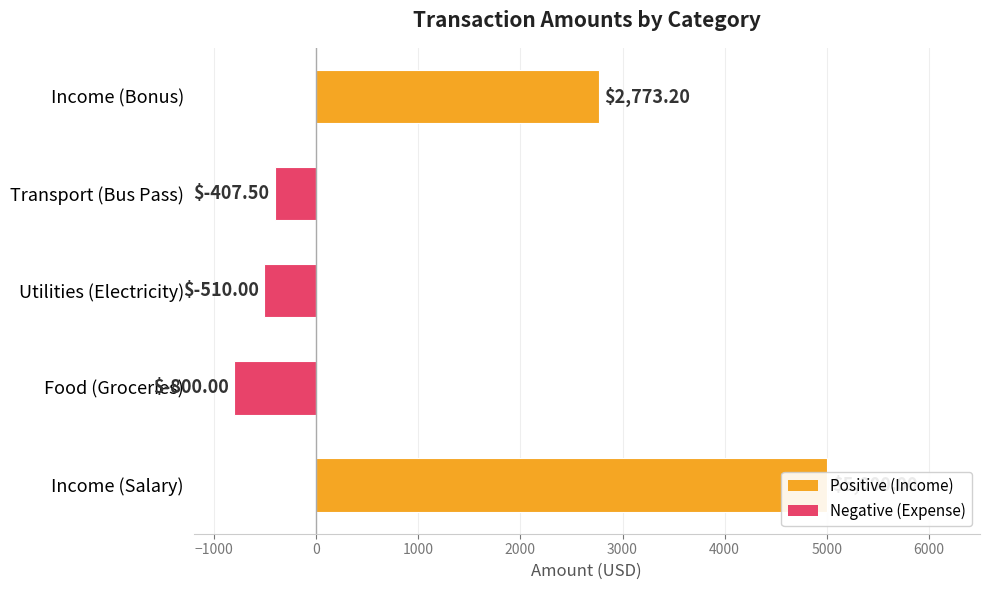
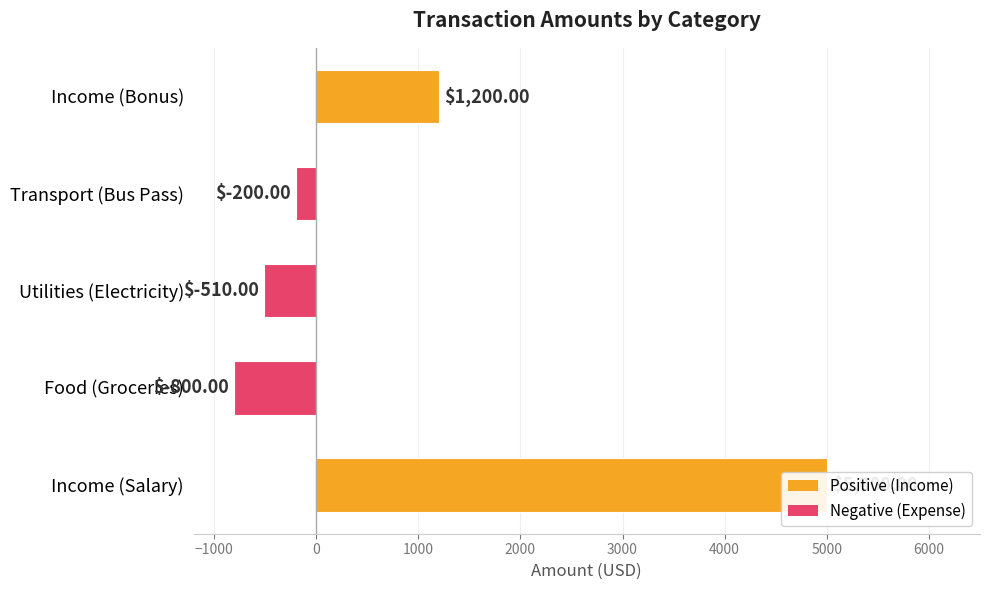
Income (Bonus): $2,773.20 -> $1,200.00
Transport (Bus Pass): $-407.50 -> $-200.00
